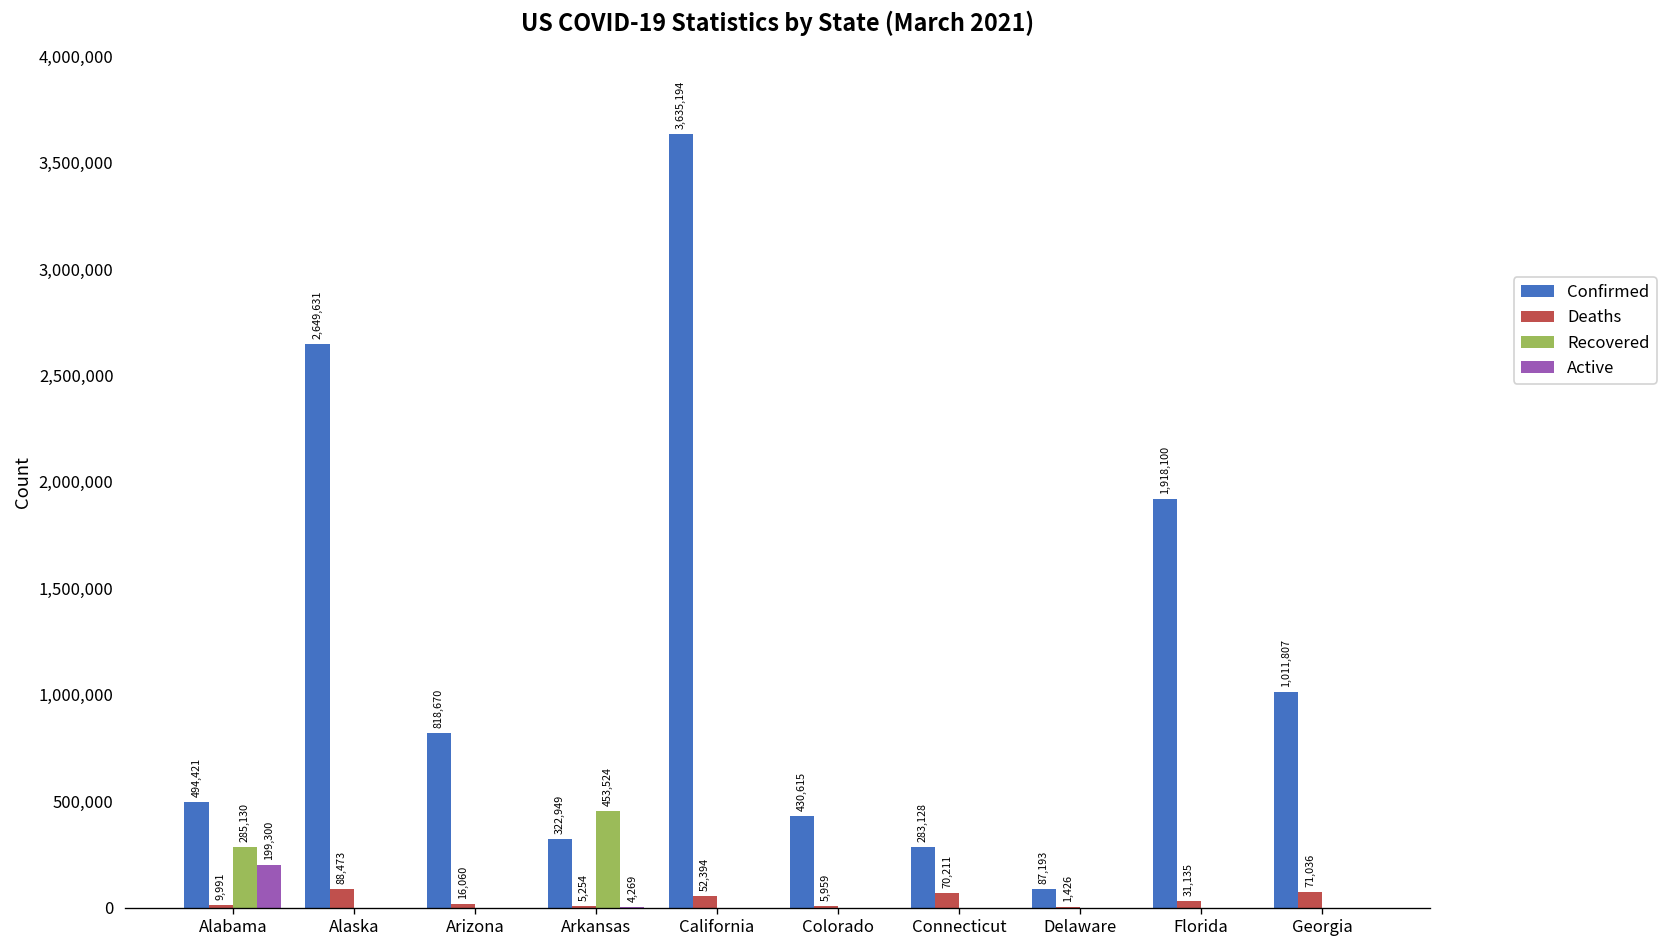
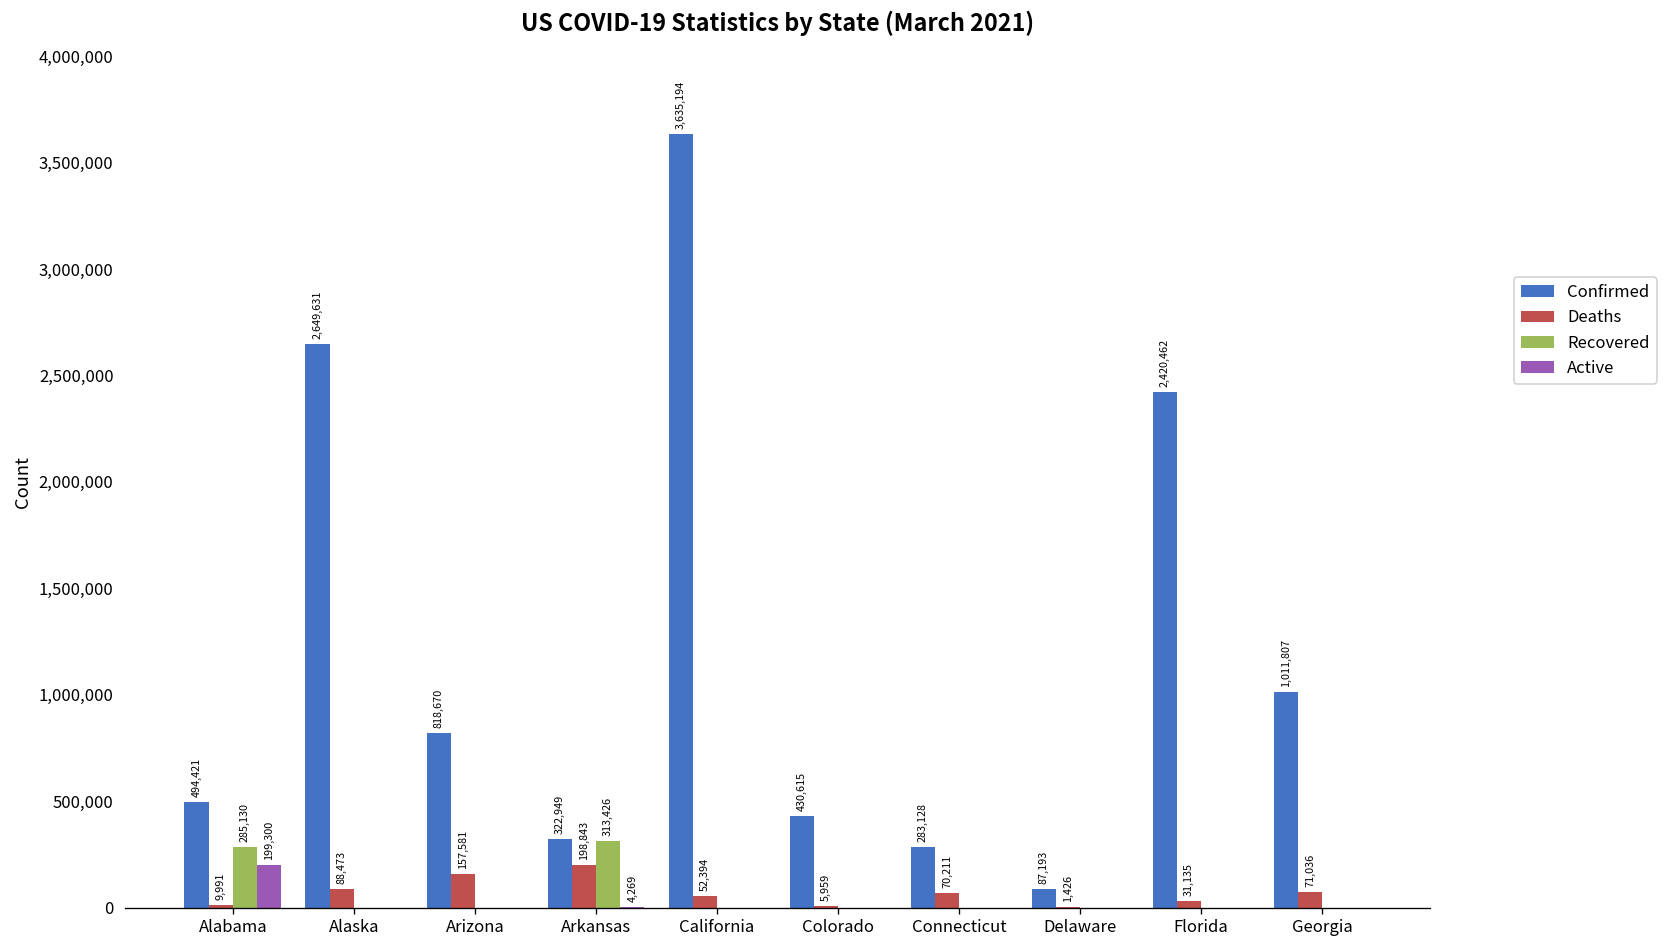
Deaths, Arizona: 16,060 -> 157,581
Deaths, Arkansas: 5,254 -> 198,843
Recovered, Arkansas: 453,524 -> 313,426
Confirmed, Florida: 1,918,100 -> 2,420,462
